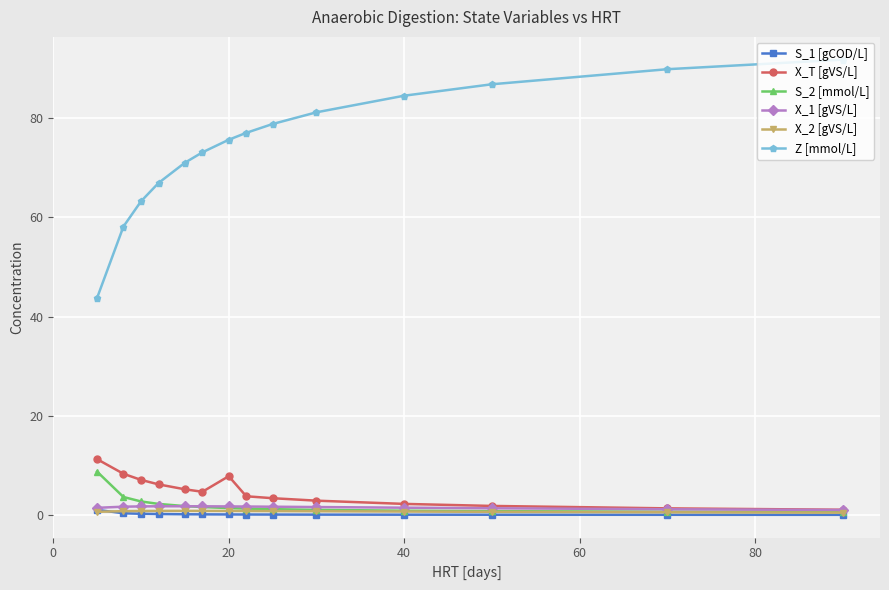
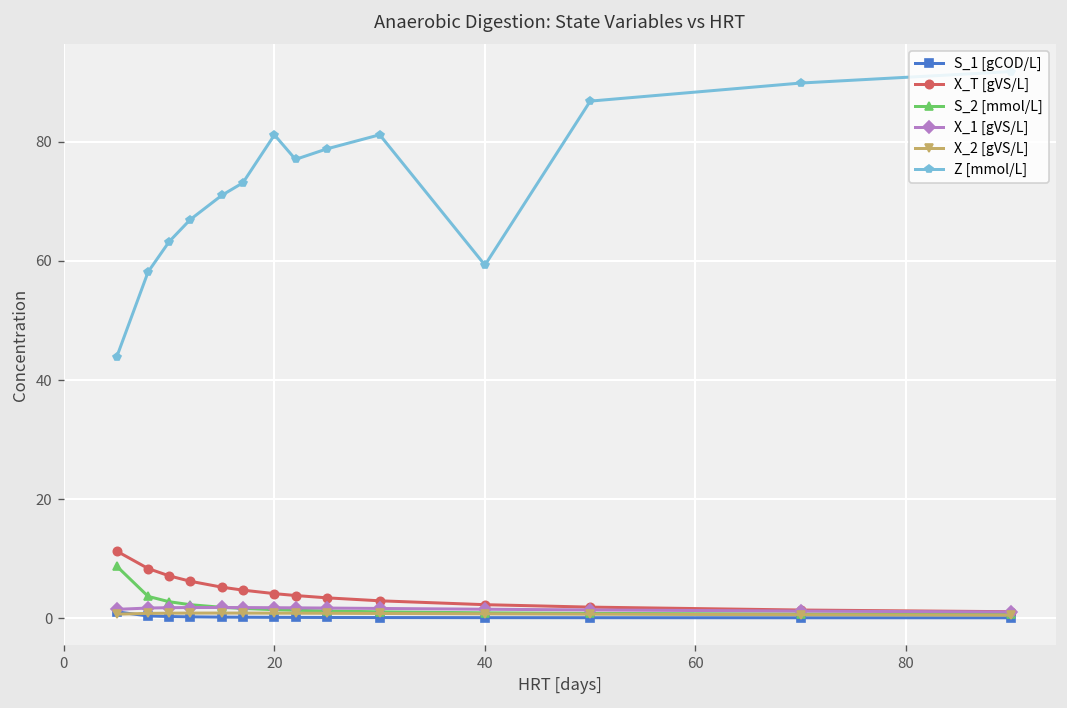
X_T [gVS/L], 20: 8 -> 4
Z [mmol/L], 20: 76 -> 81
Z [mmol/L], 40: 85 -> 59
